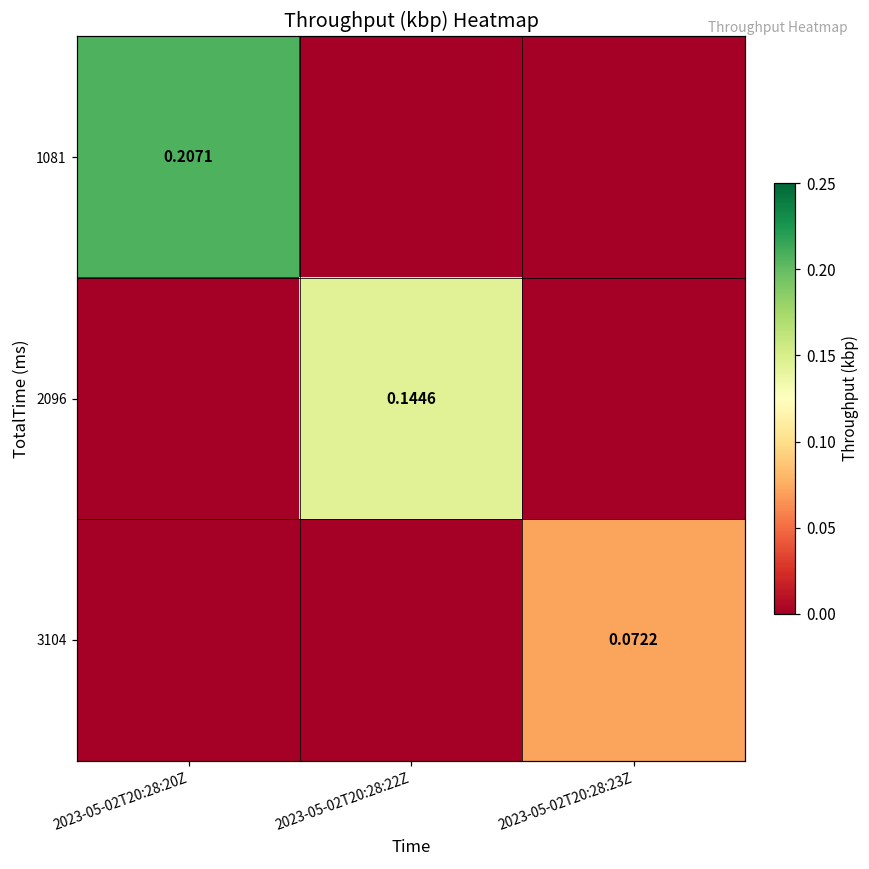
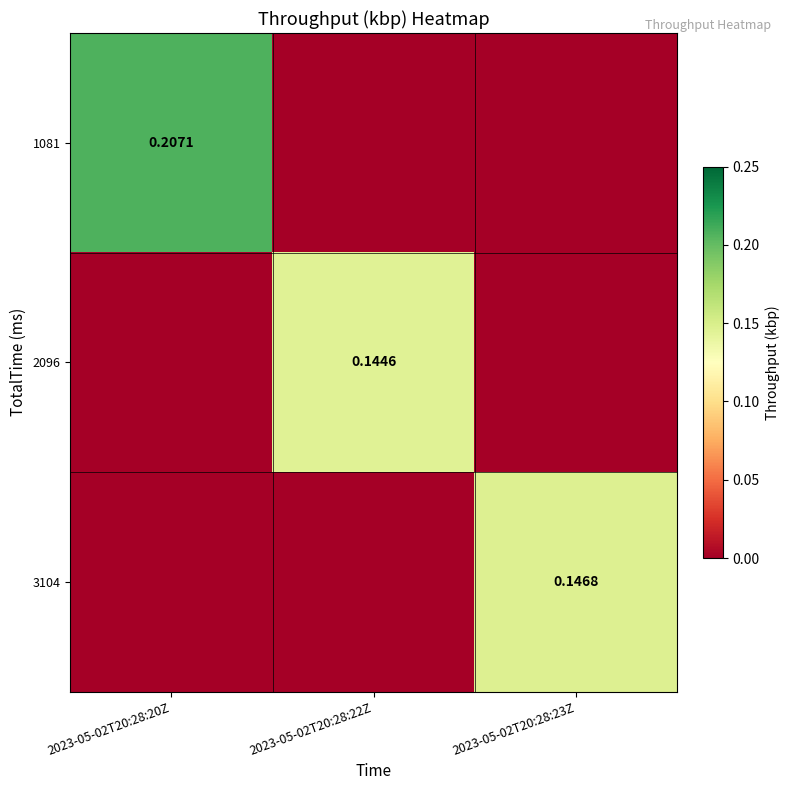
3104, 2023-05-02T20:28:23Z: 0.0722 -> 0.1468
